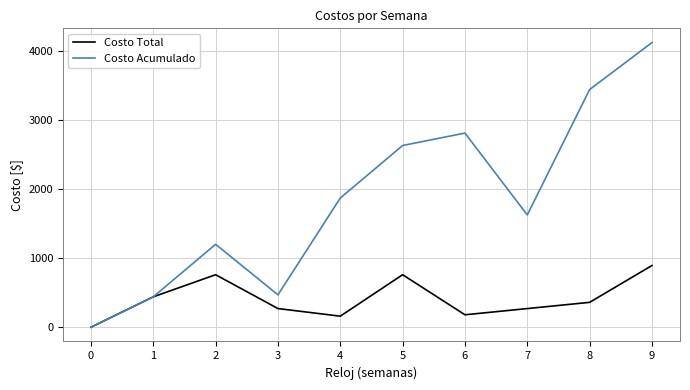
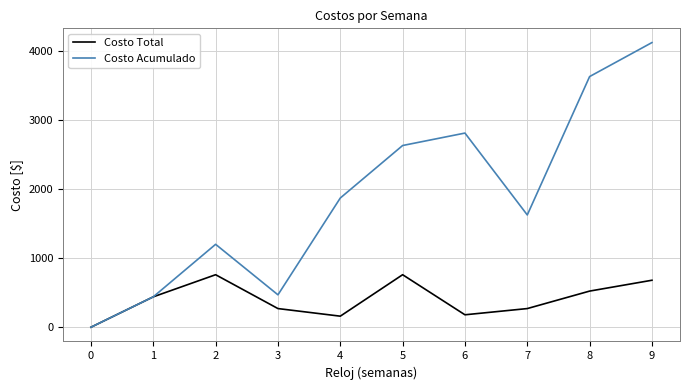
Costo Total, 8: 400 -> 500
Costo Acumulado, 8: 3400 -> 3600
Costo Total, 9: 900 -> 700
